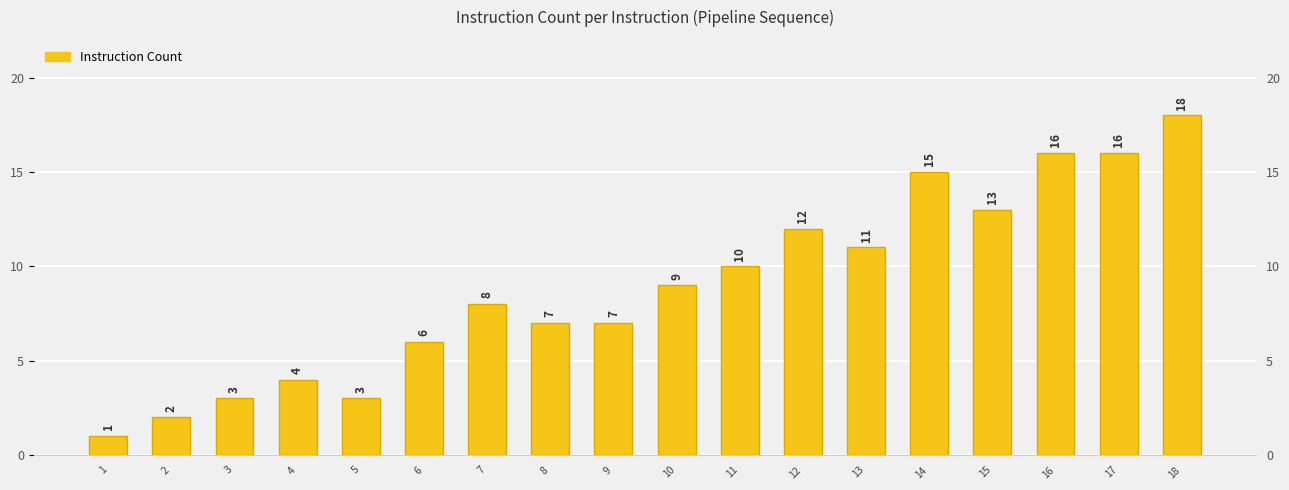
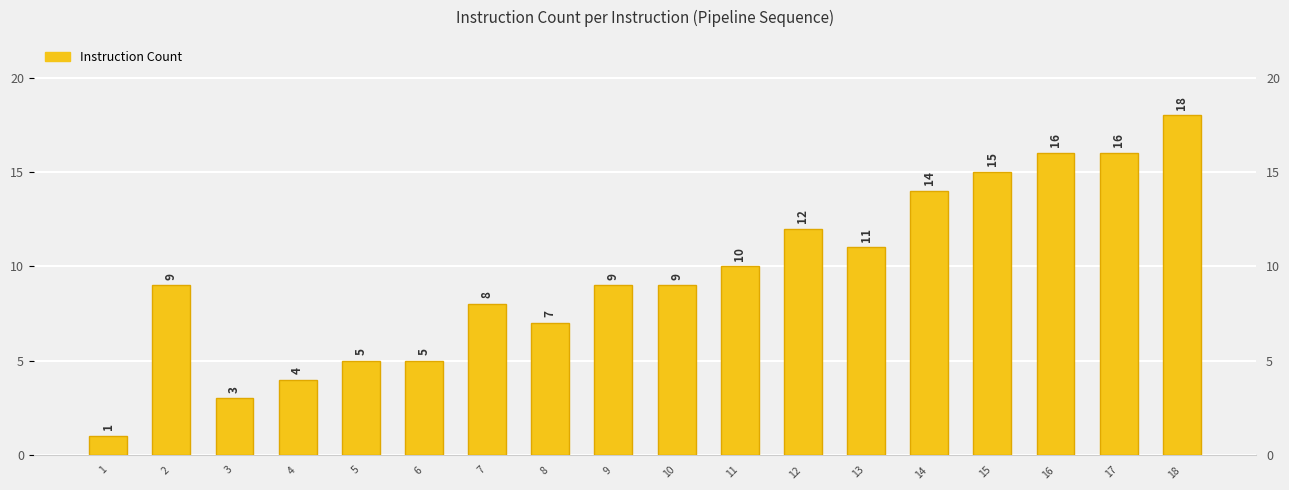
2: 2 -> 9
5: 3 -> 5
6: 6 -> 5
9: 7 -> 9
14: 15 -> 14
15: 13 -> 15
